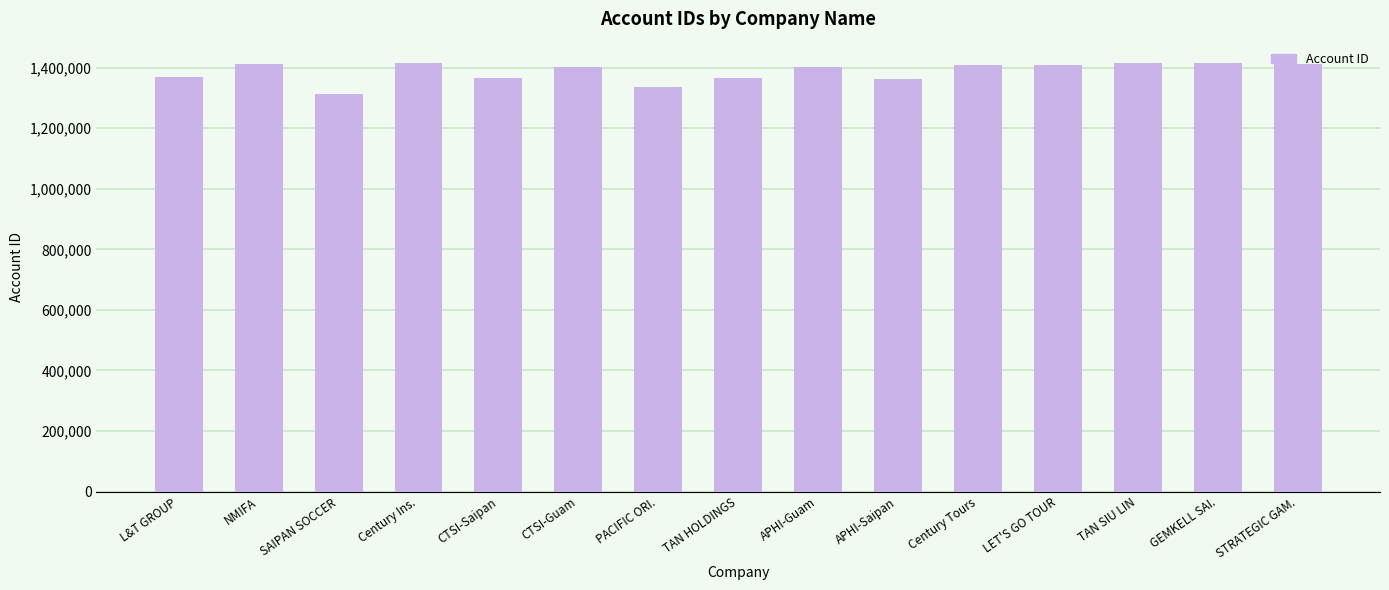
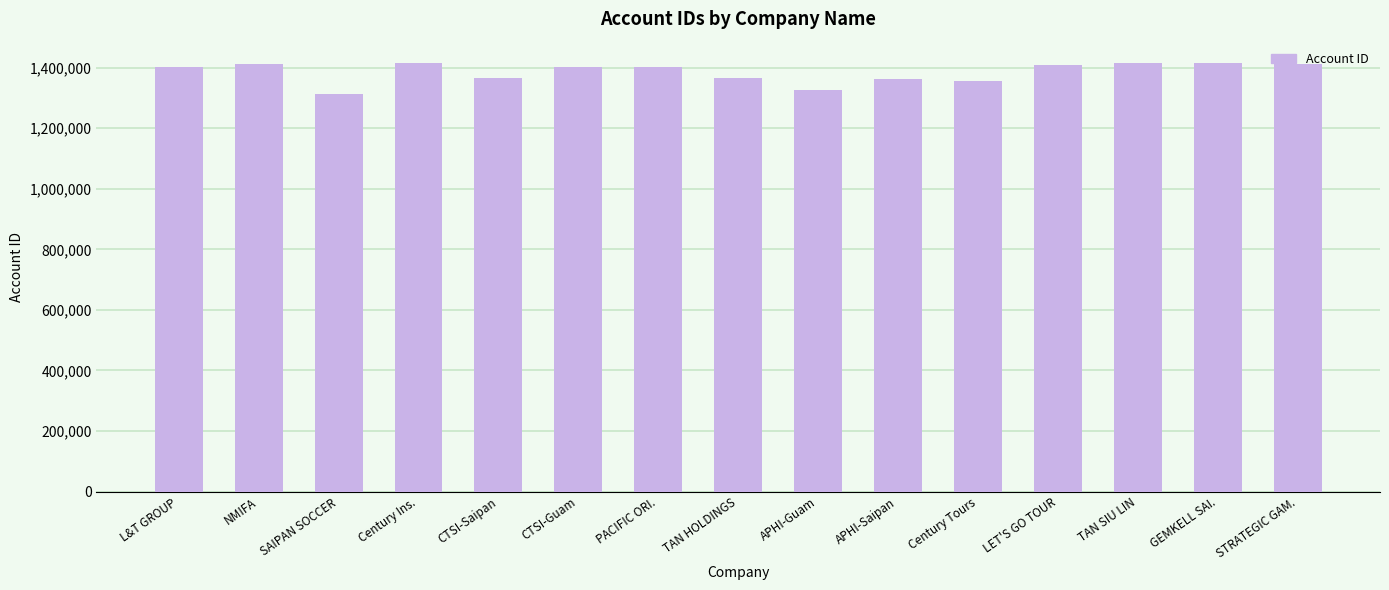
L&T GROUP: 1,370,000 -> 1,400,000
PACIFIC ORI.: 1,340,000 -> 1,400,000
APHI-Guam: 1,400,000 -> 1,330,000
Century Tours: 1,410,000 -> 1,360,000
